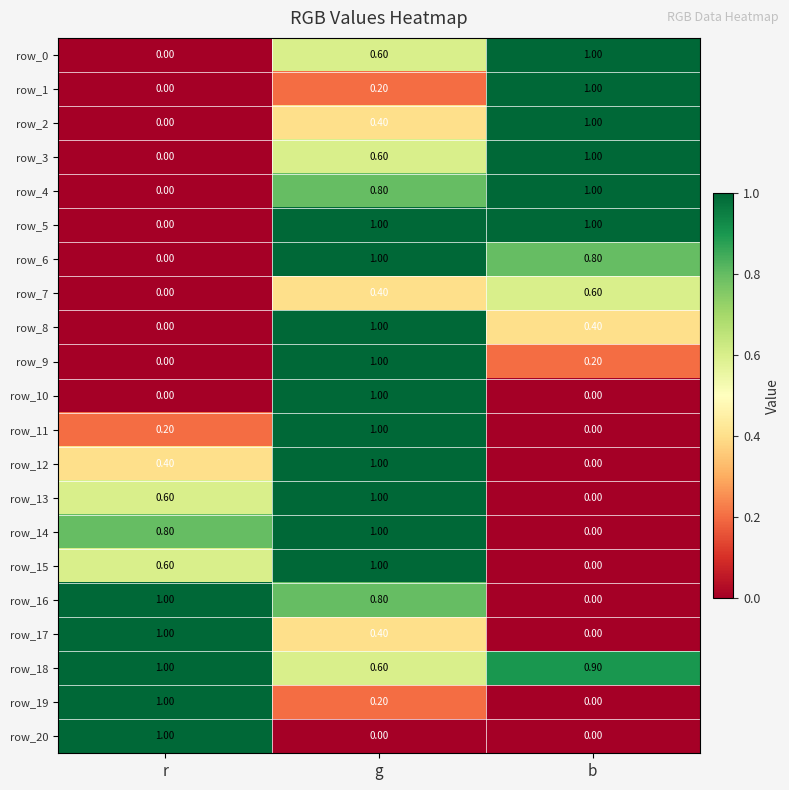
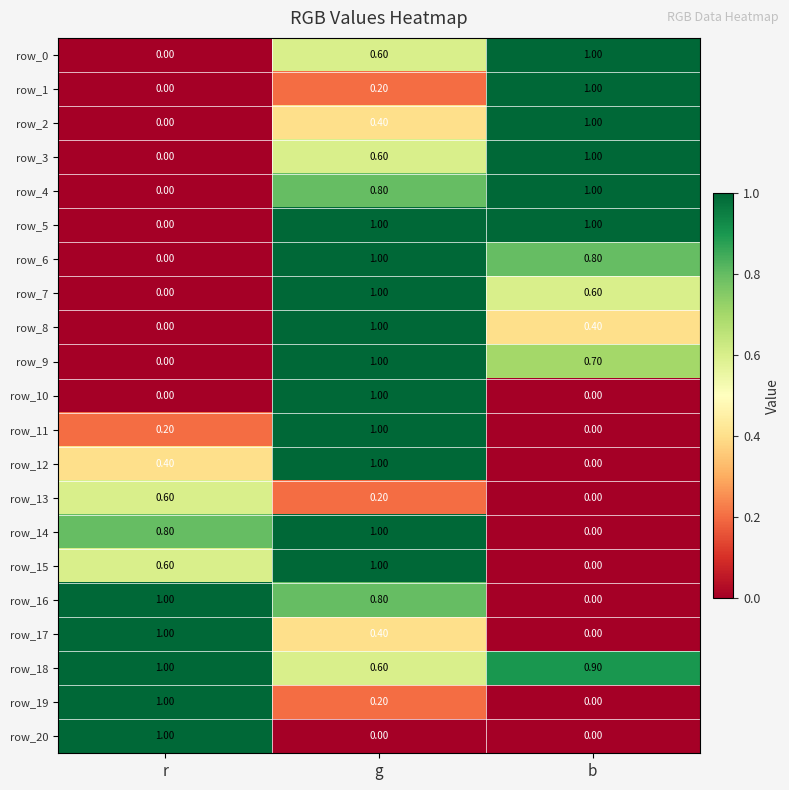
row_7, g: 0.40 -> 1.00
row_9, b: 0.20 -> 0.70
row_13, g: 1.00 -> 0.20
